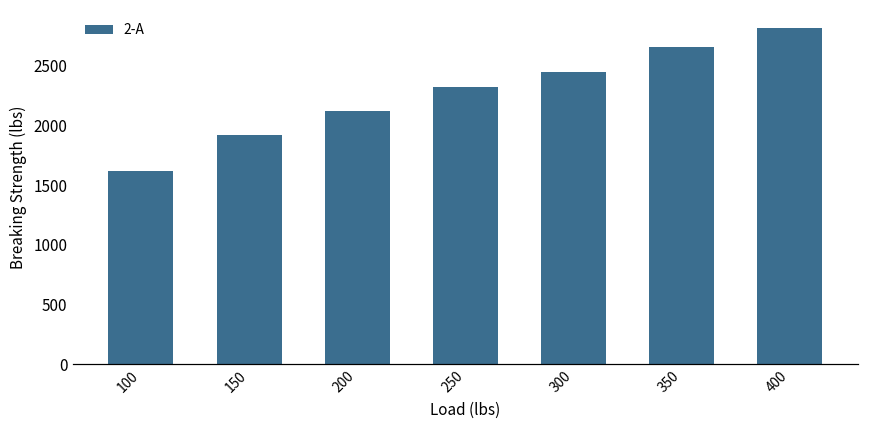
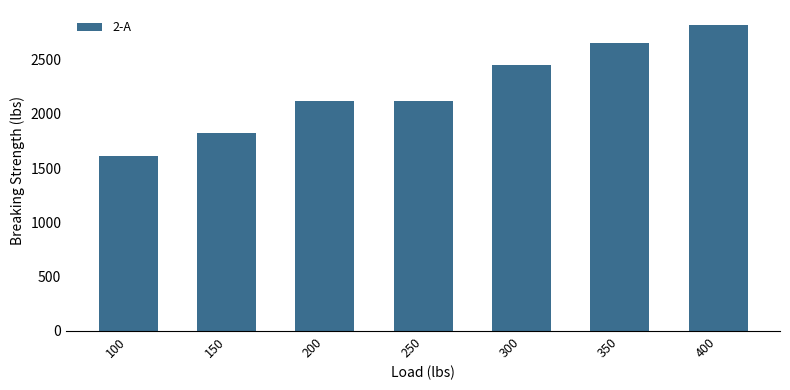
150: 1920 -> 1830
250: 2320 -> 2120
